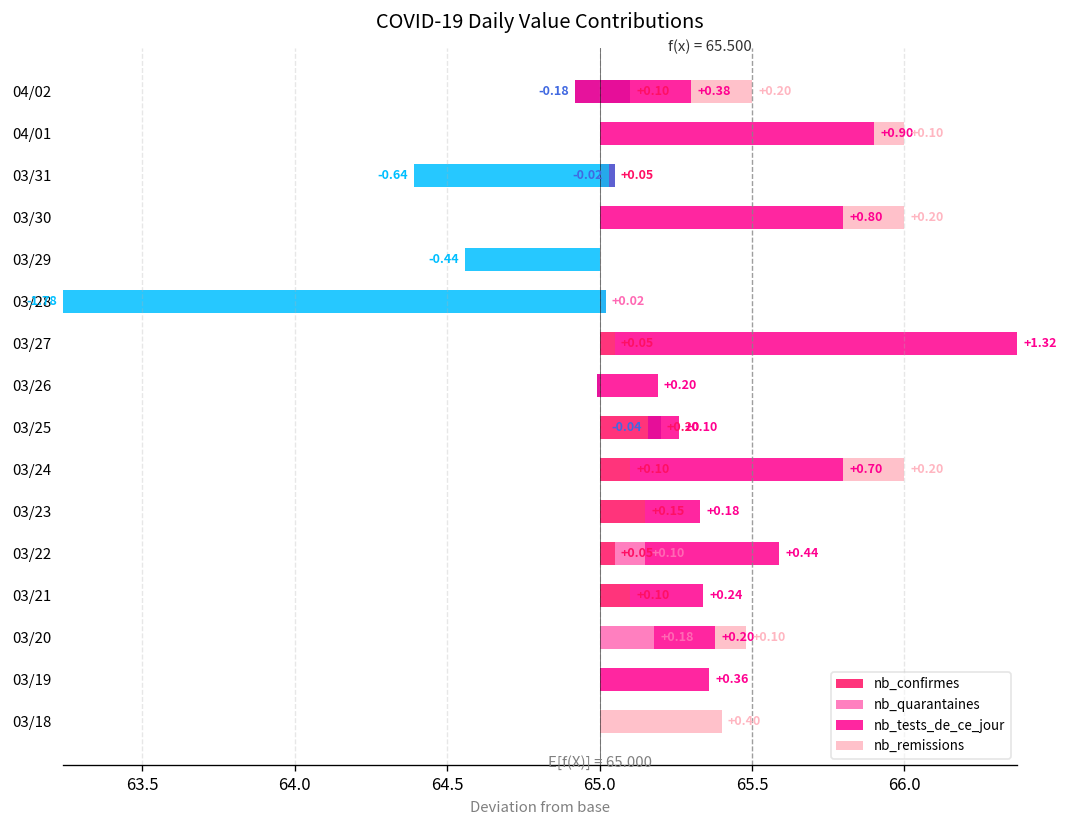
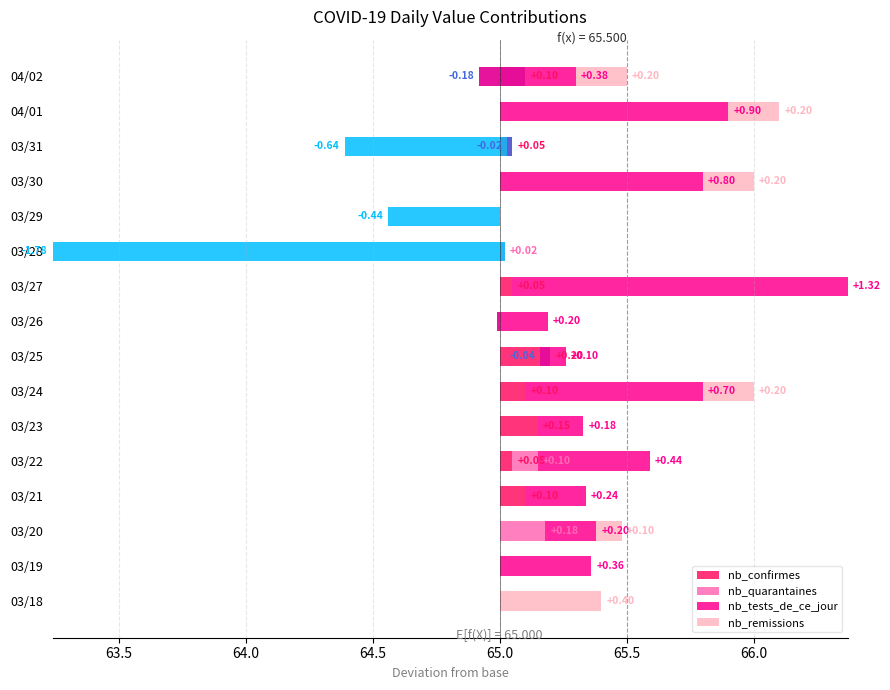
nb_remissions, 04/01: +0.10 -> +0.20
